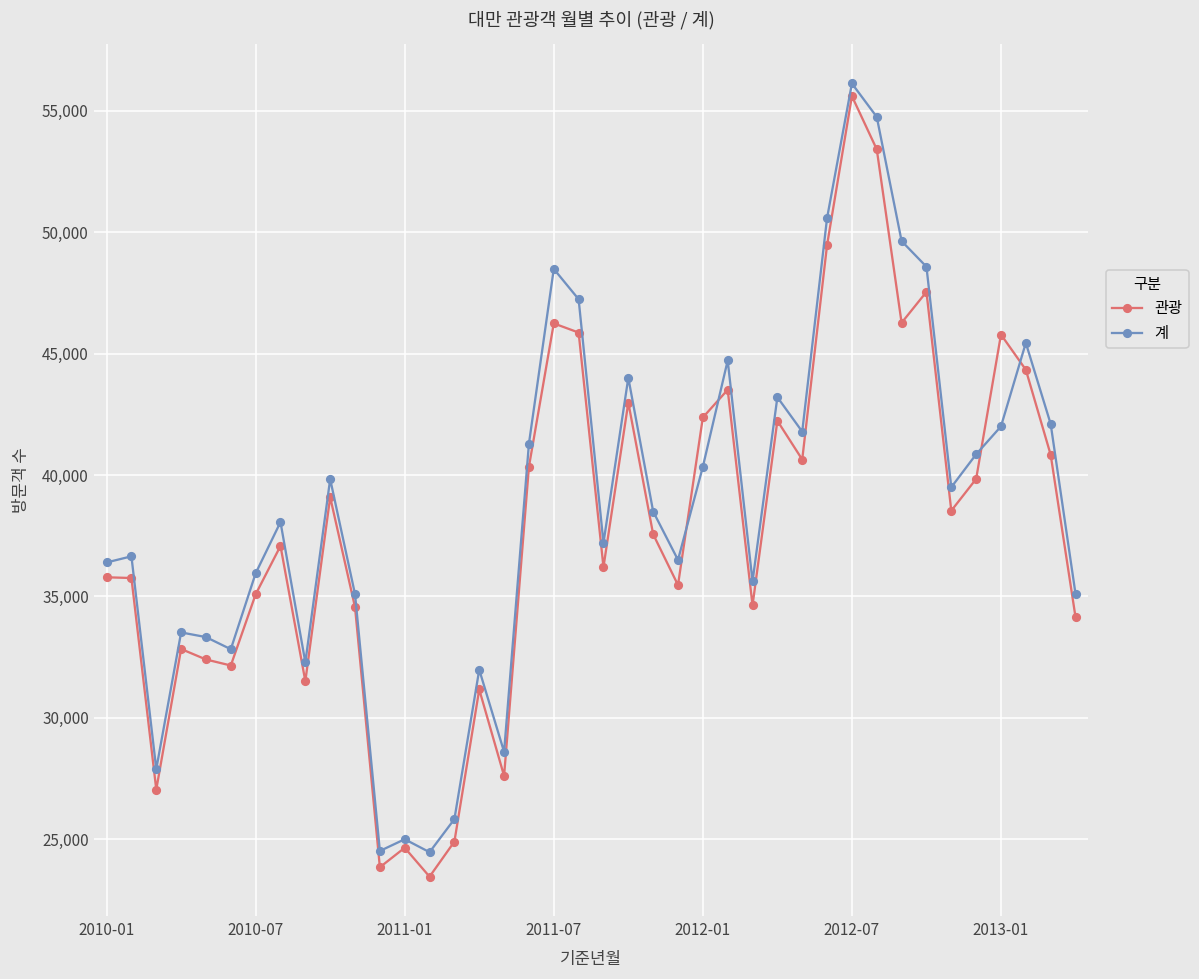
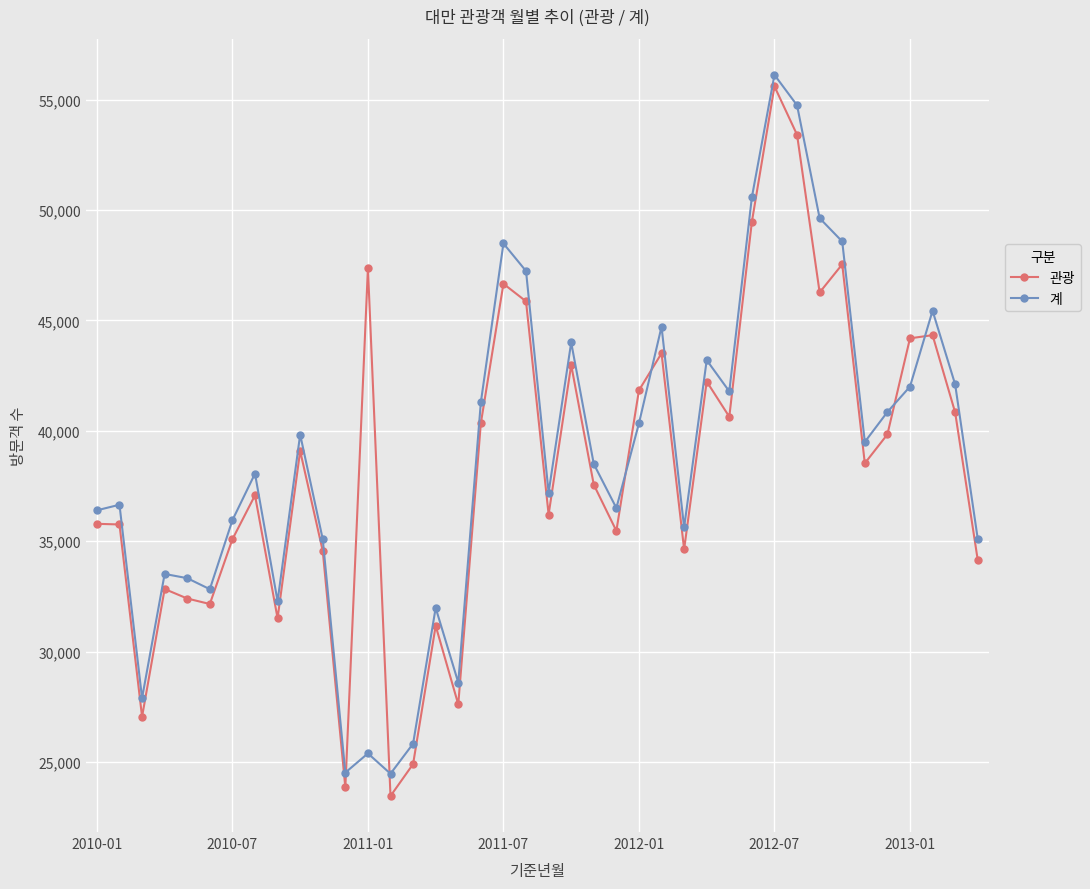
관광, 2011-01: 24,700 -> 47,400
계, 2011-01: 25,000 -> 25,400
관광, 2011-07: 46,200 -> 46,700
관광, 2012-01: 42,400 -> 41,800
관광, 2013-01: 45,800 -> 44,200
